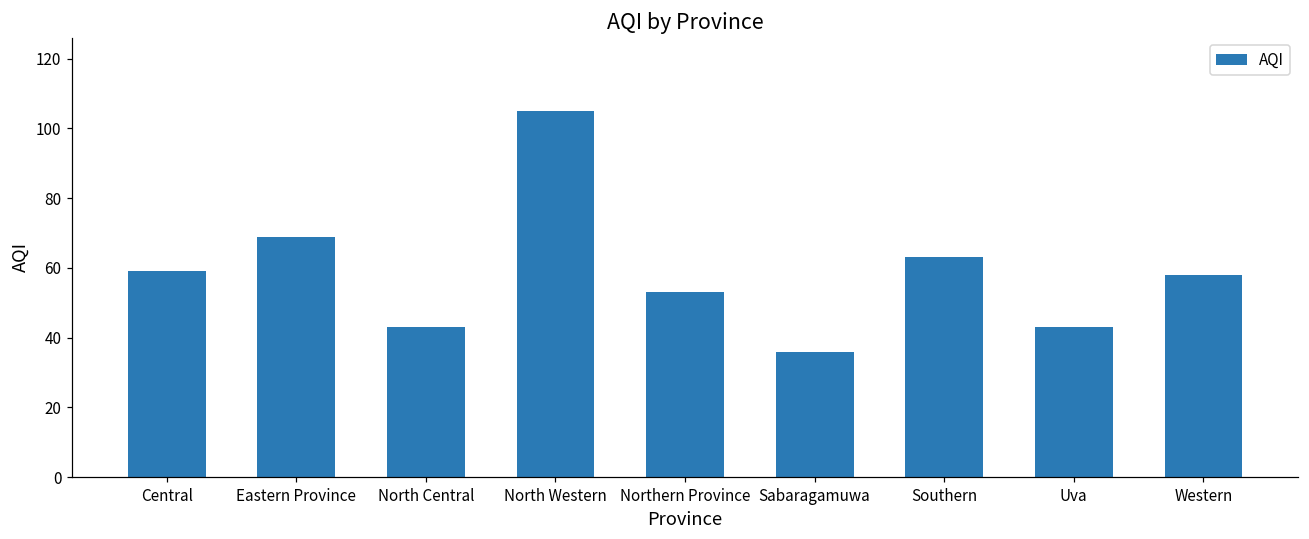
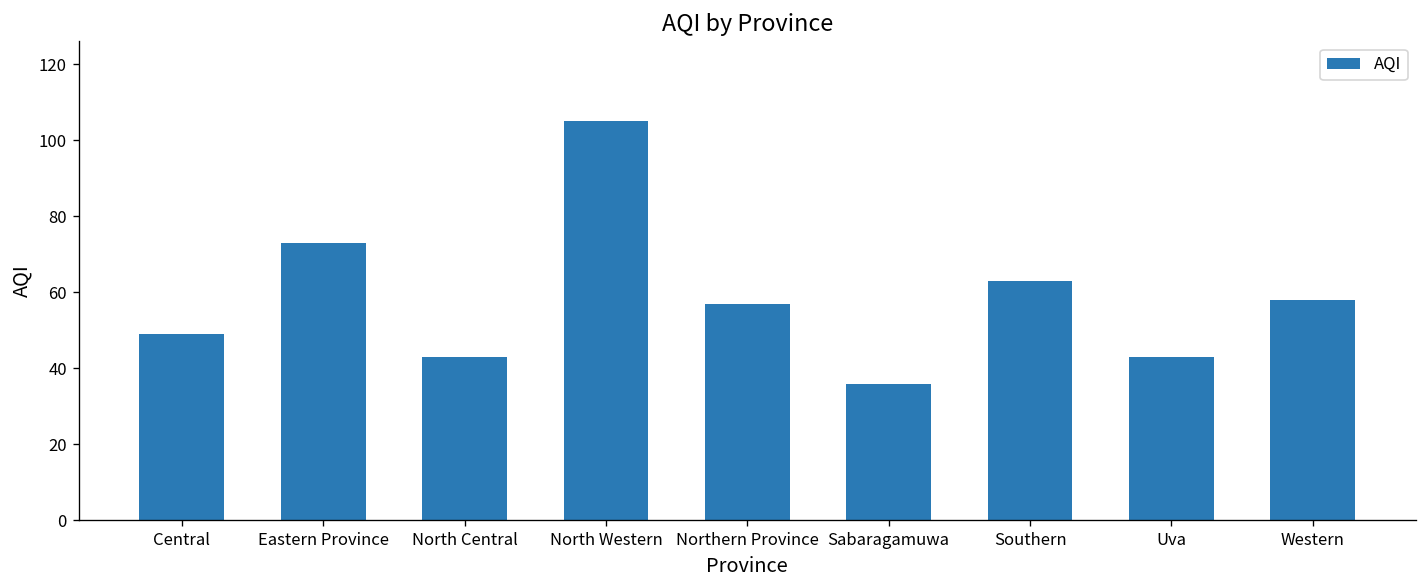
Central: 59 -> 49
Eastern Province: 69 -> 73
Northern Province: 53 -> 57
